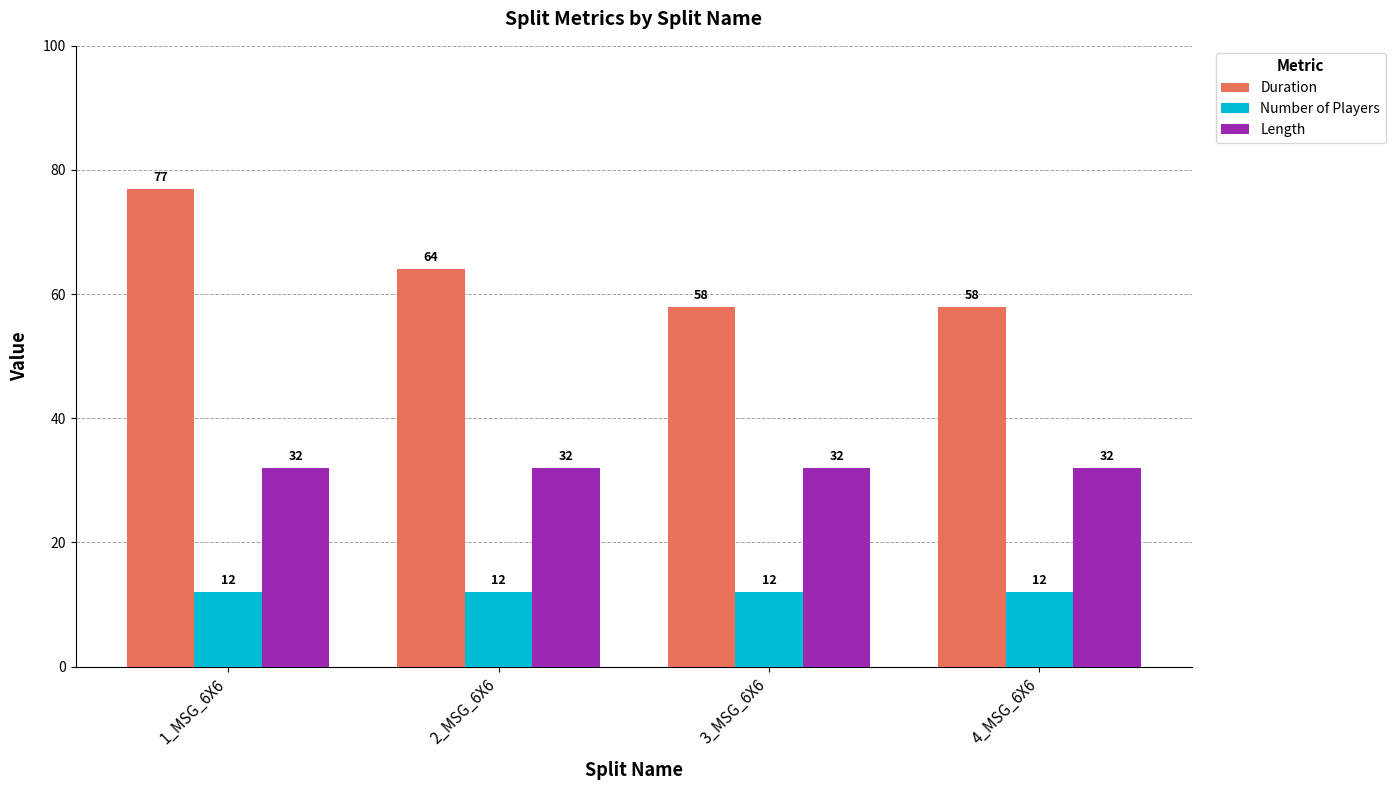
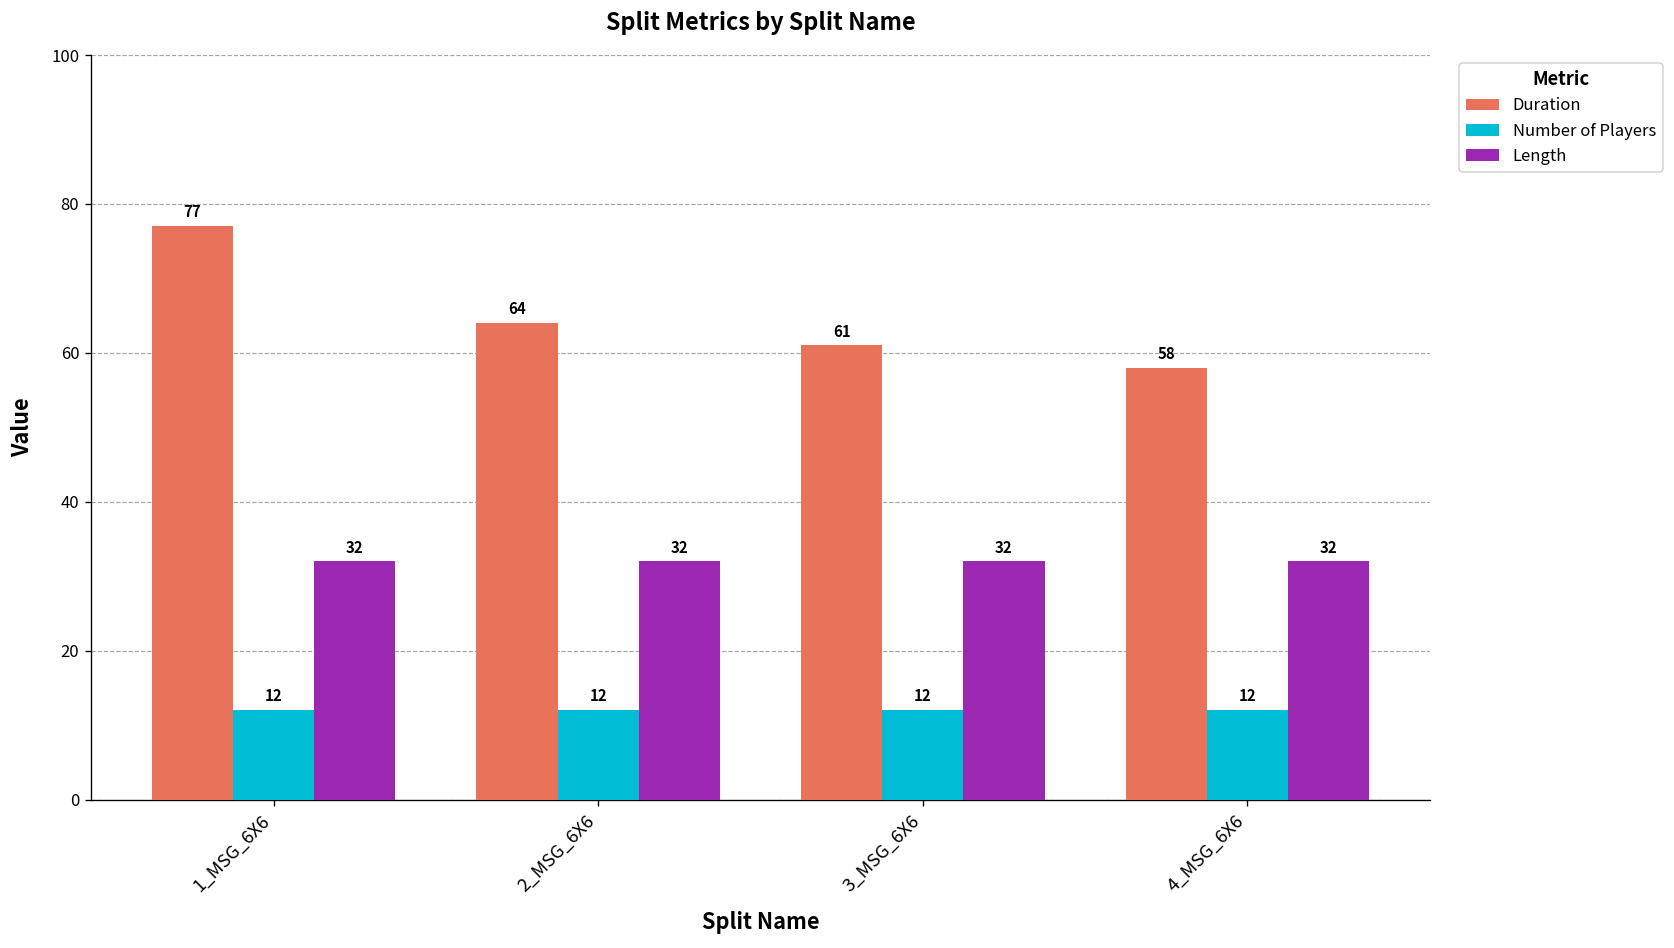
Duration, 3_MSG_6X6: 58 -> 61
